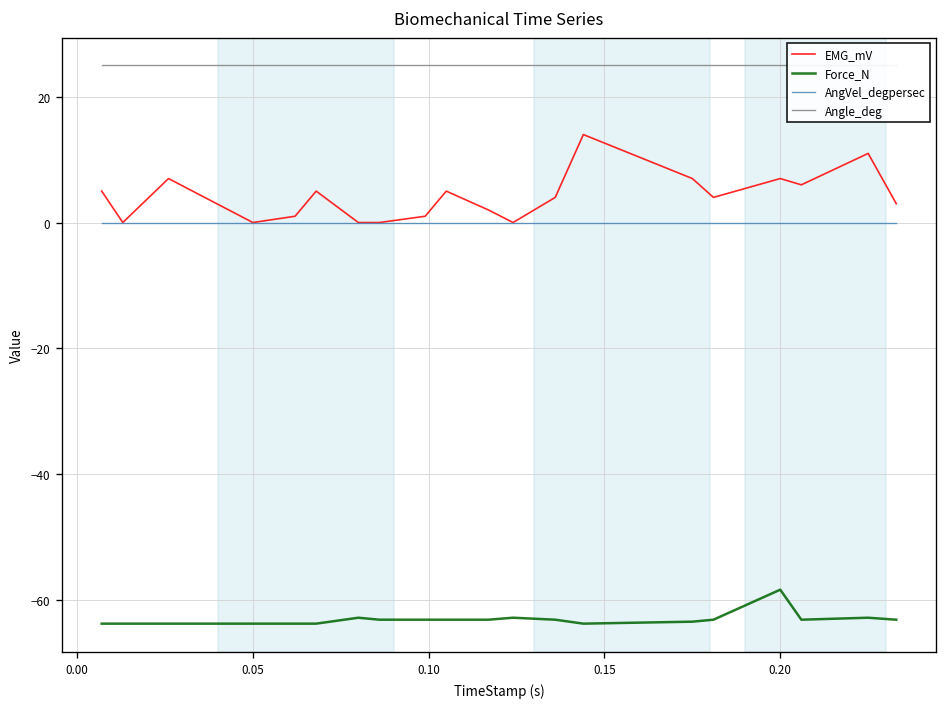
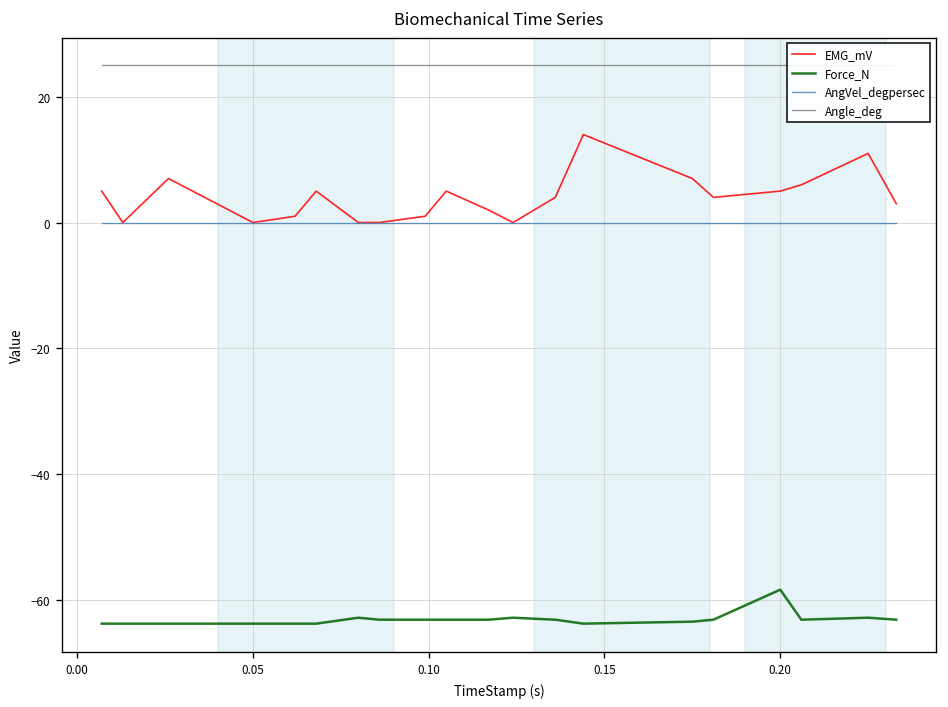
EMG_mV, 0.20: 7 -> 5
